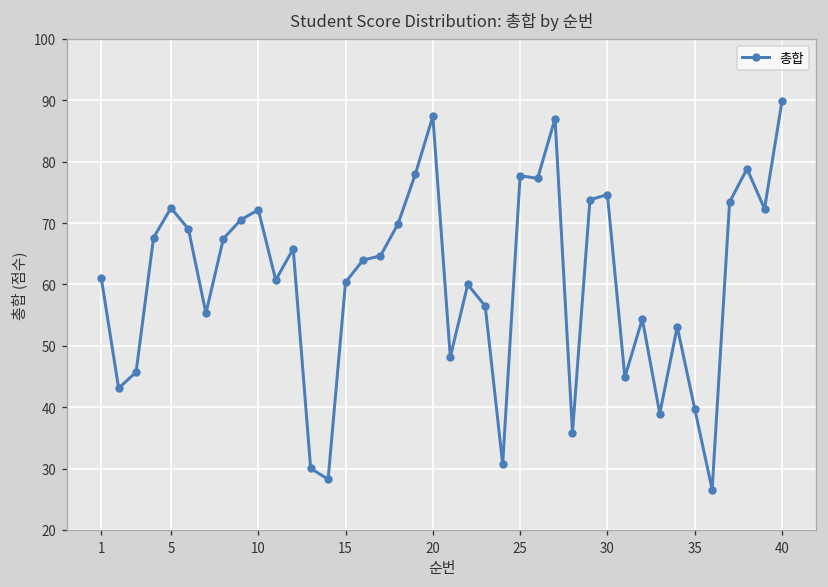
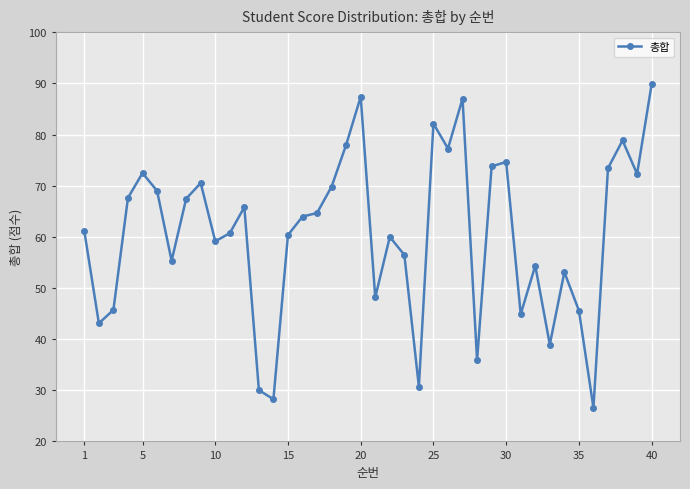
10: 72 -> 59
25: 78 -> 82
35: 40 -> 46
